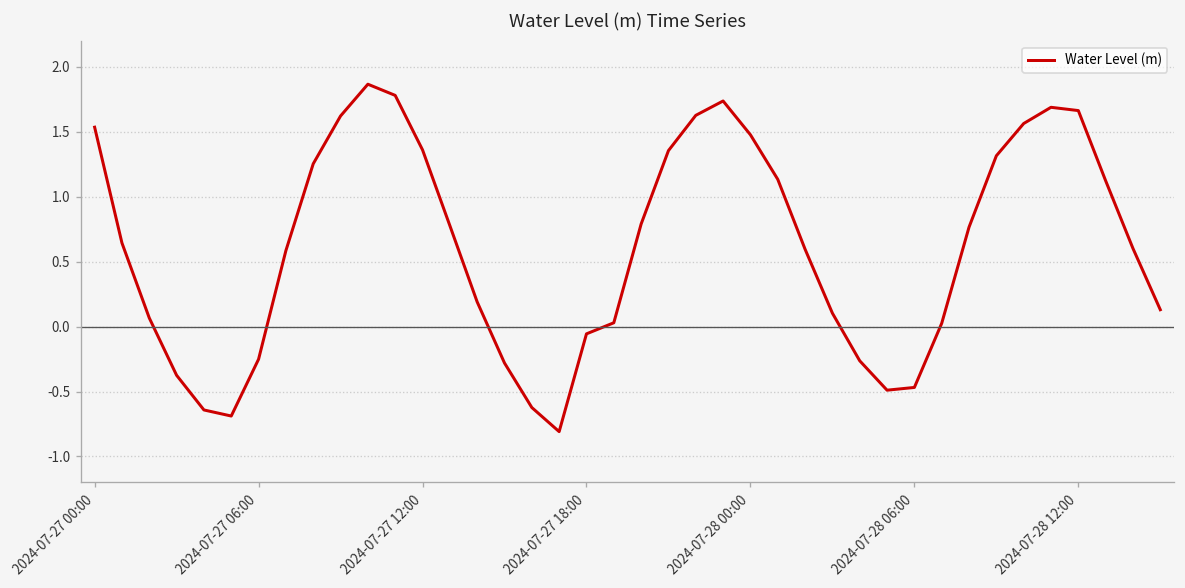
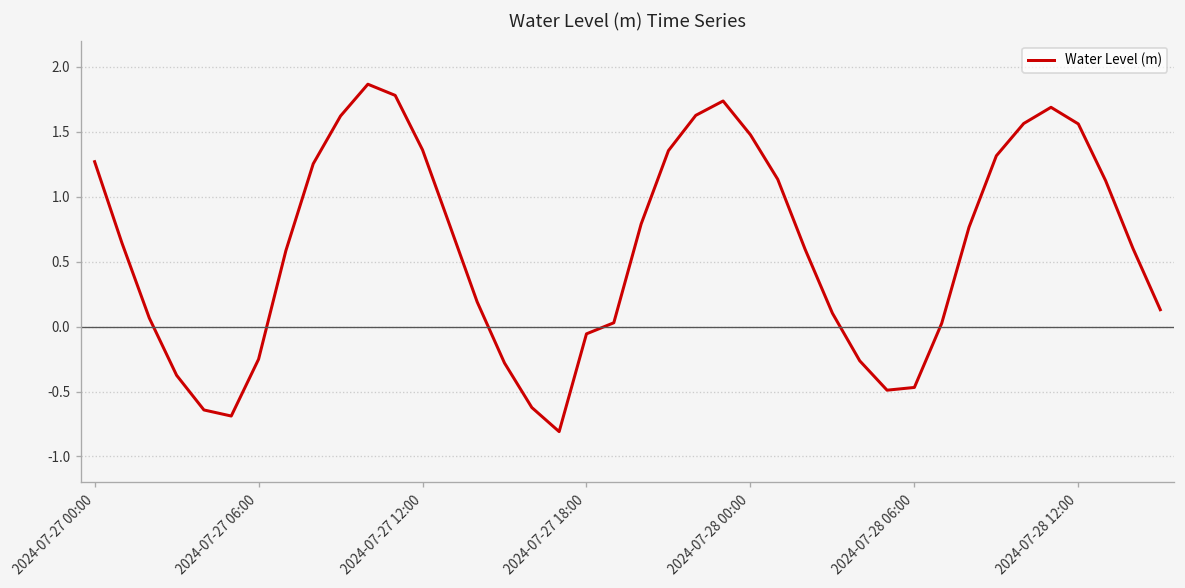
2024-07-27 00:00: 1.54 -> 1.27
2024-07-28 12:00: 1.66 -> 1.56
